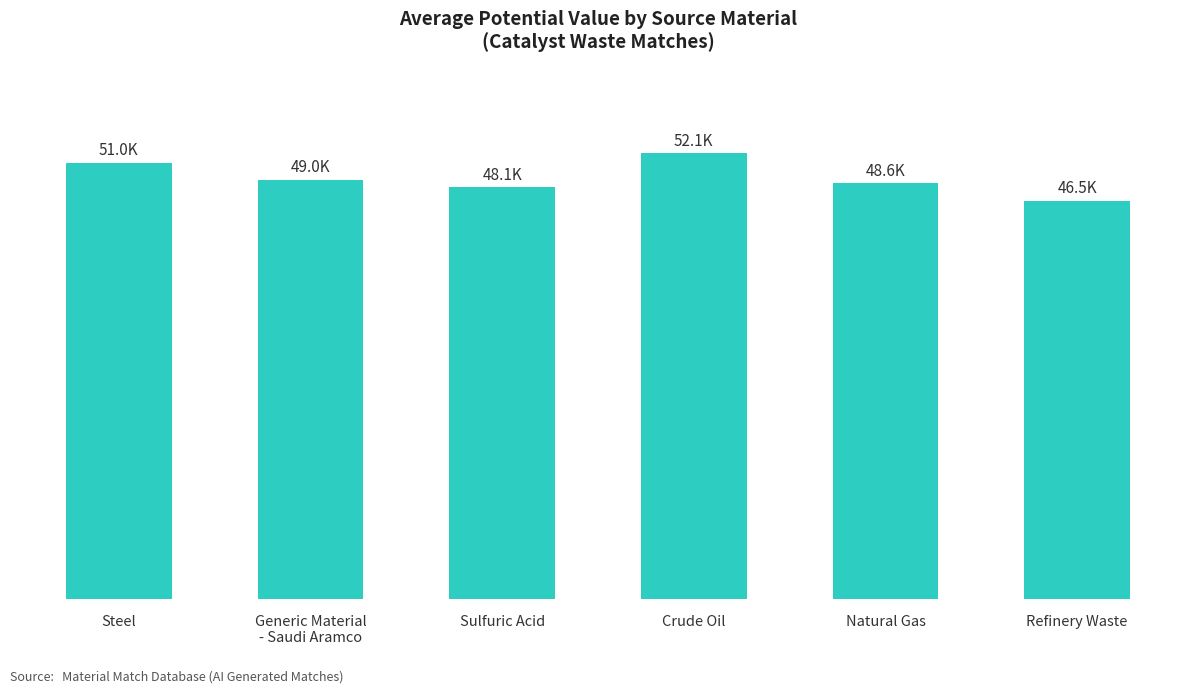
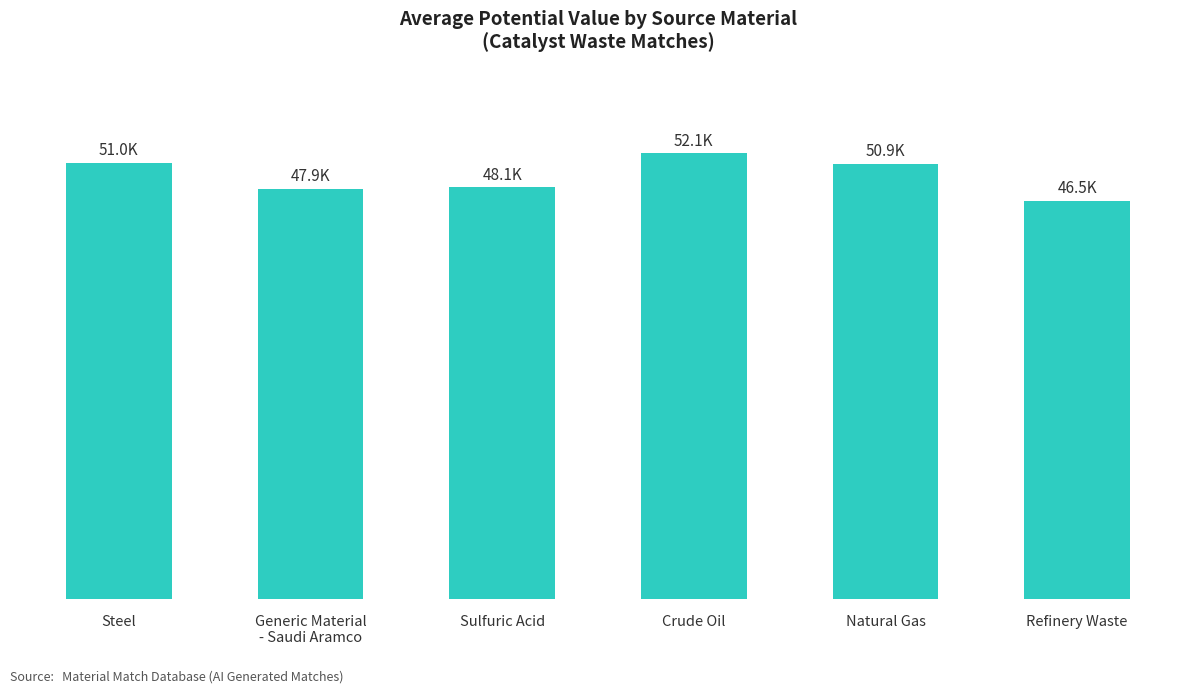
Generic Material - Saudi Aramco: 49.0K -> 47.9K
Natural Gas: 48.6K -> 50.9K
